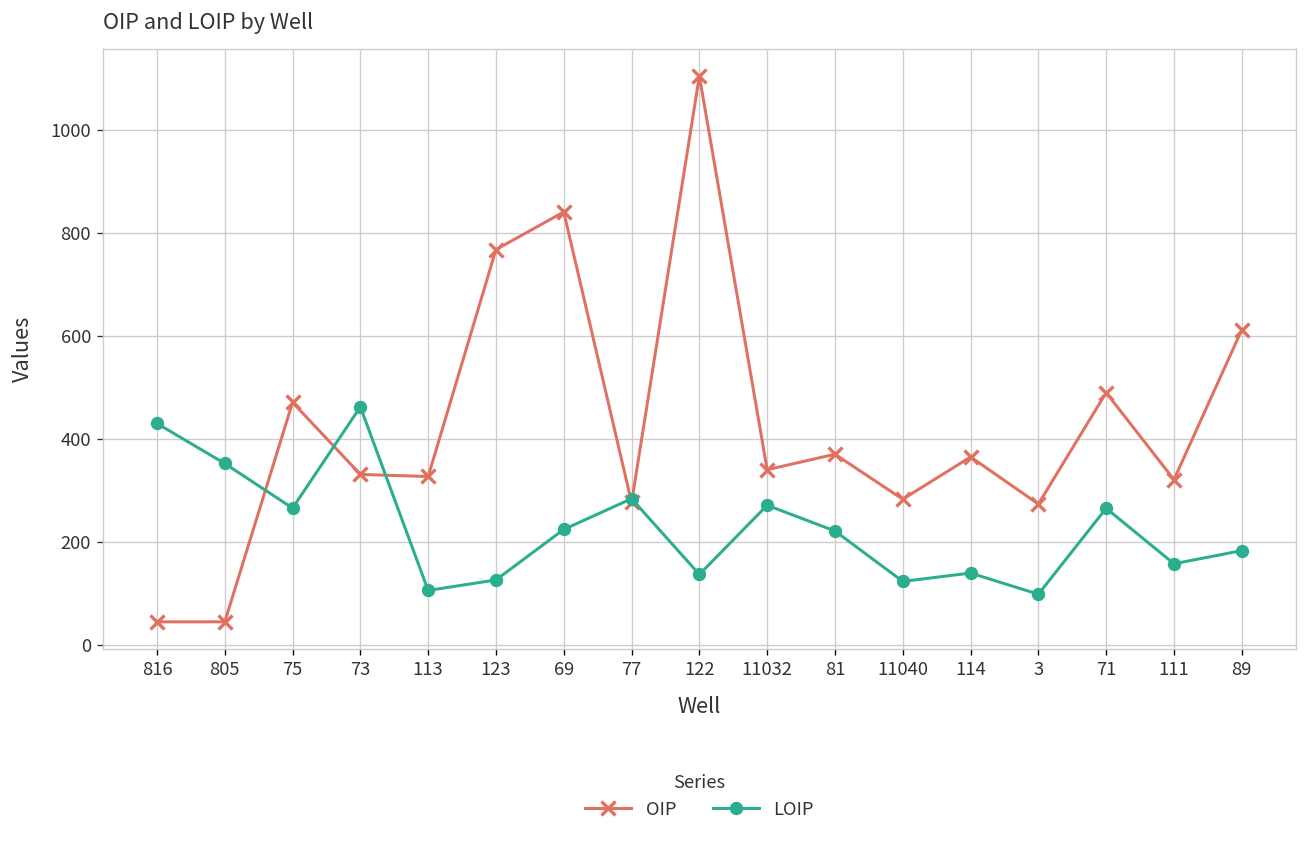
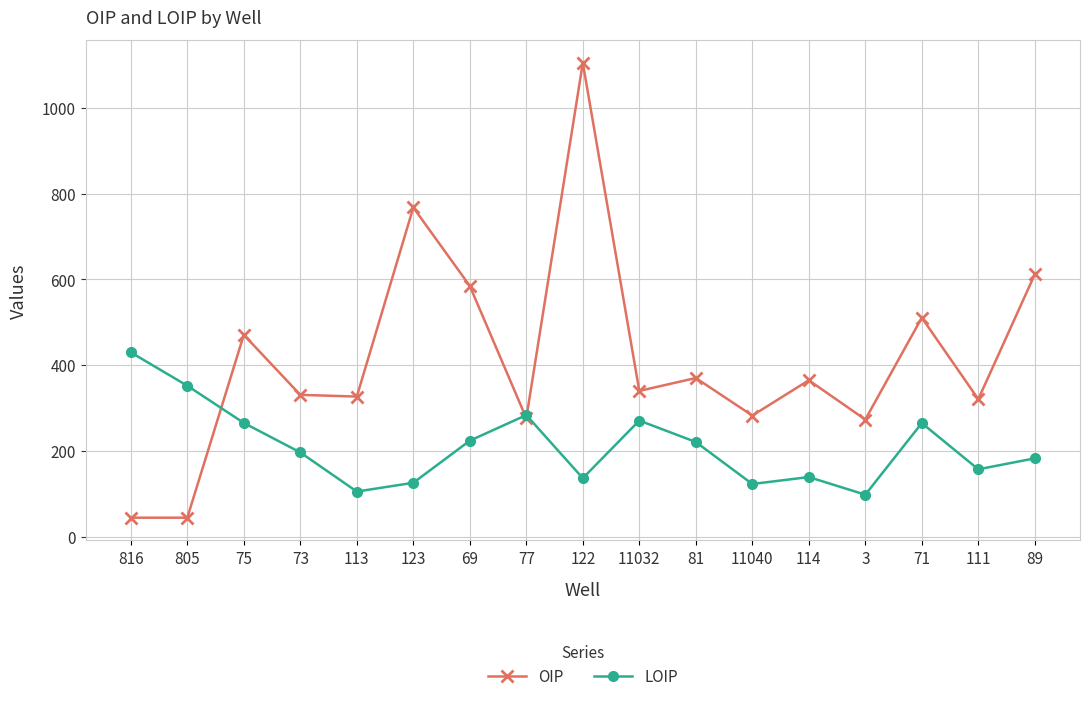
LOIP, 73: 460 -> 200
OIP, 69: 840 -> 580
OIP, 71: 490 -> 510
